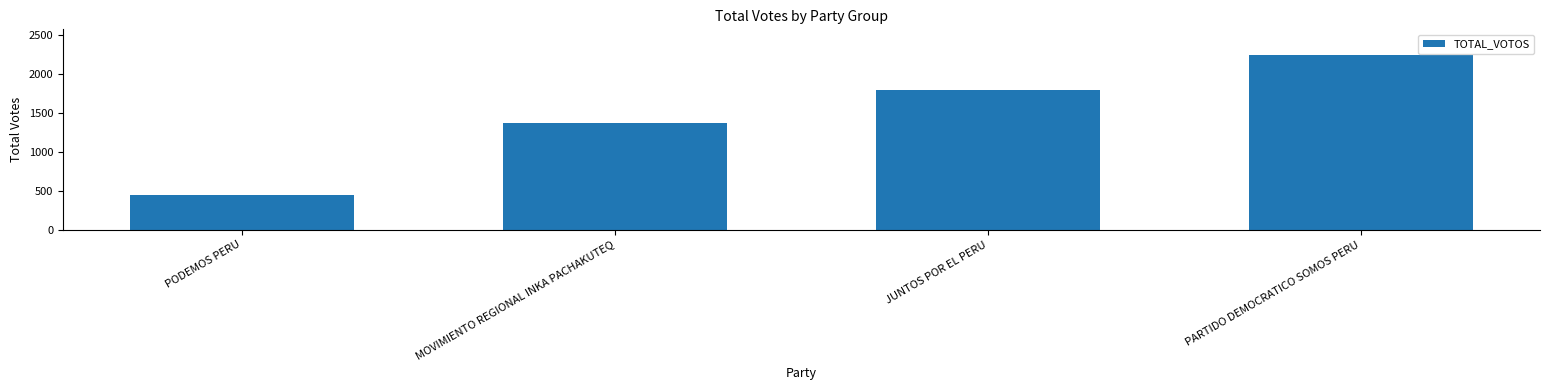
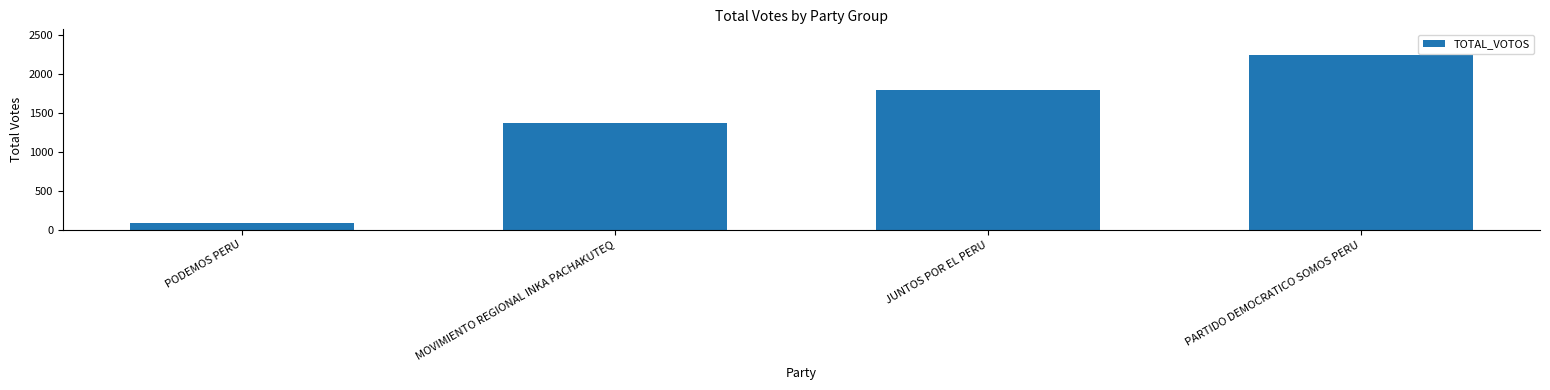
PODEMOS PERU: 400 -> 100
